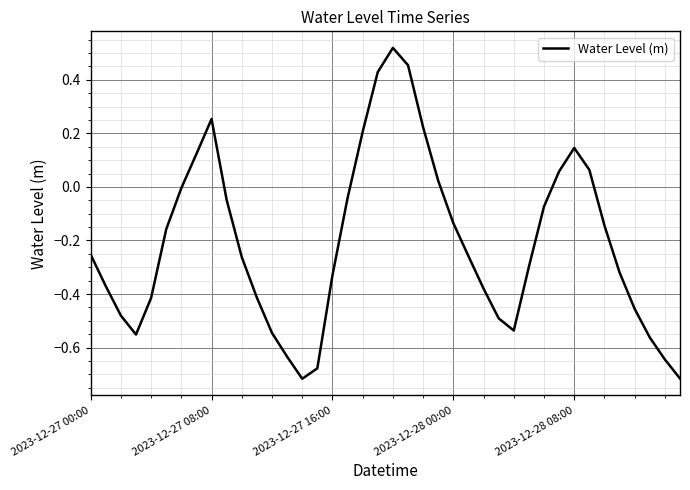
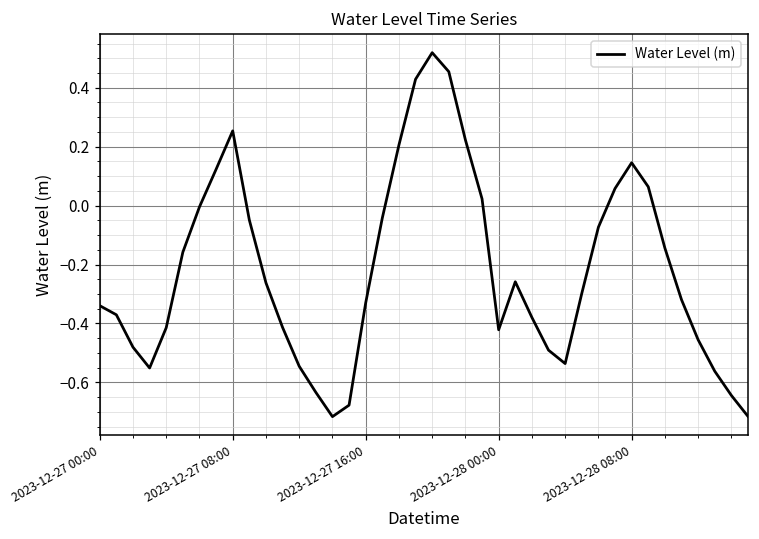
2023-12-27 00:00: -0.25 -> -0.34
2023-12-28 00:00: -0.14 -> -0.42
